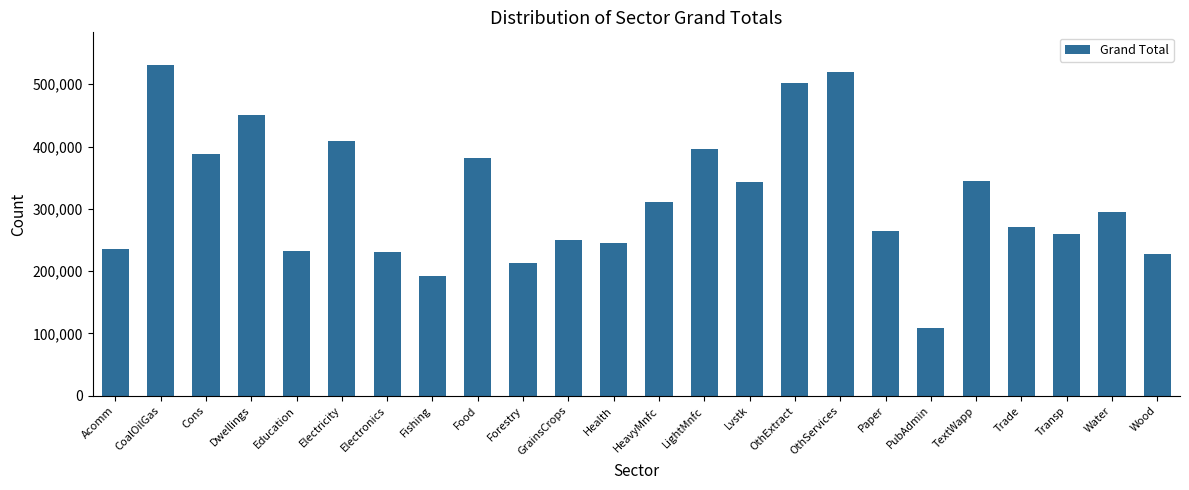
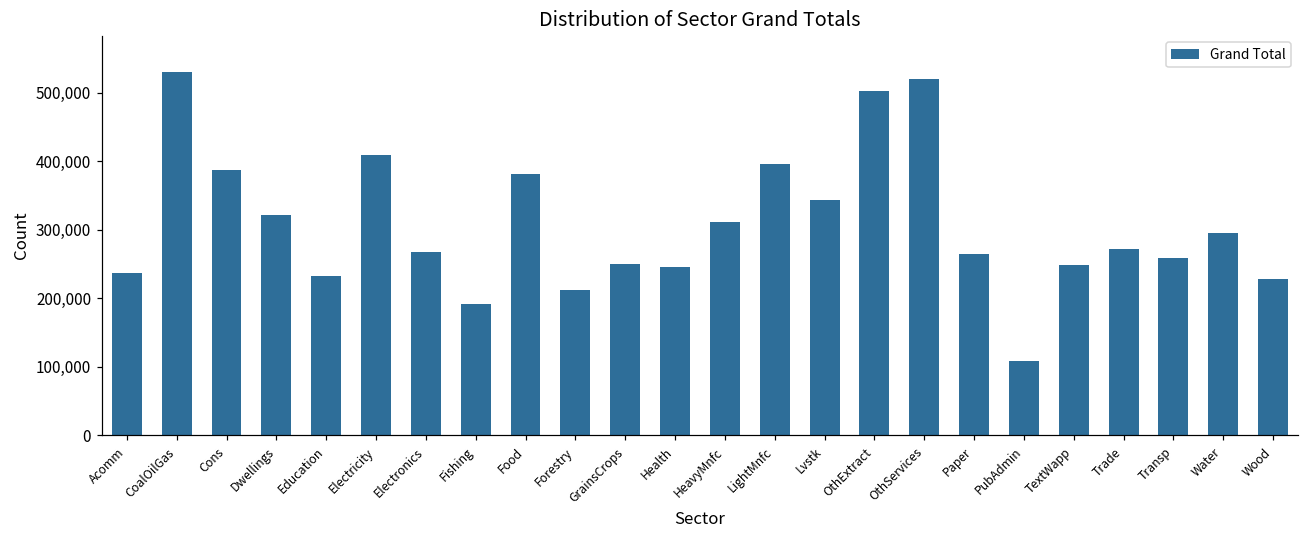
Dwellings: 450,000 -> 320,000
Electronics: 230,000 -> 270,000
TextWapp: 340,000 -> 250,000
